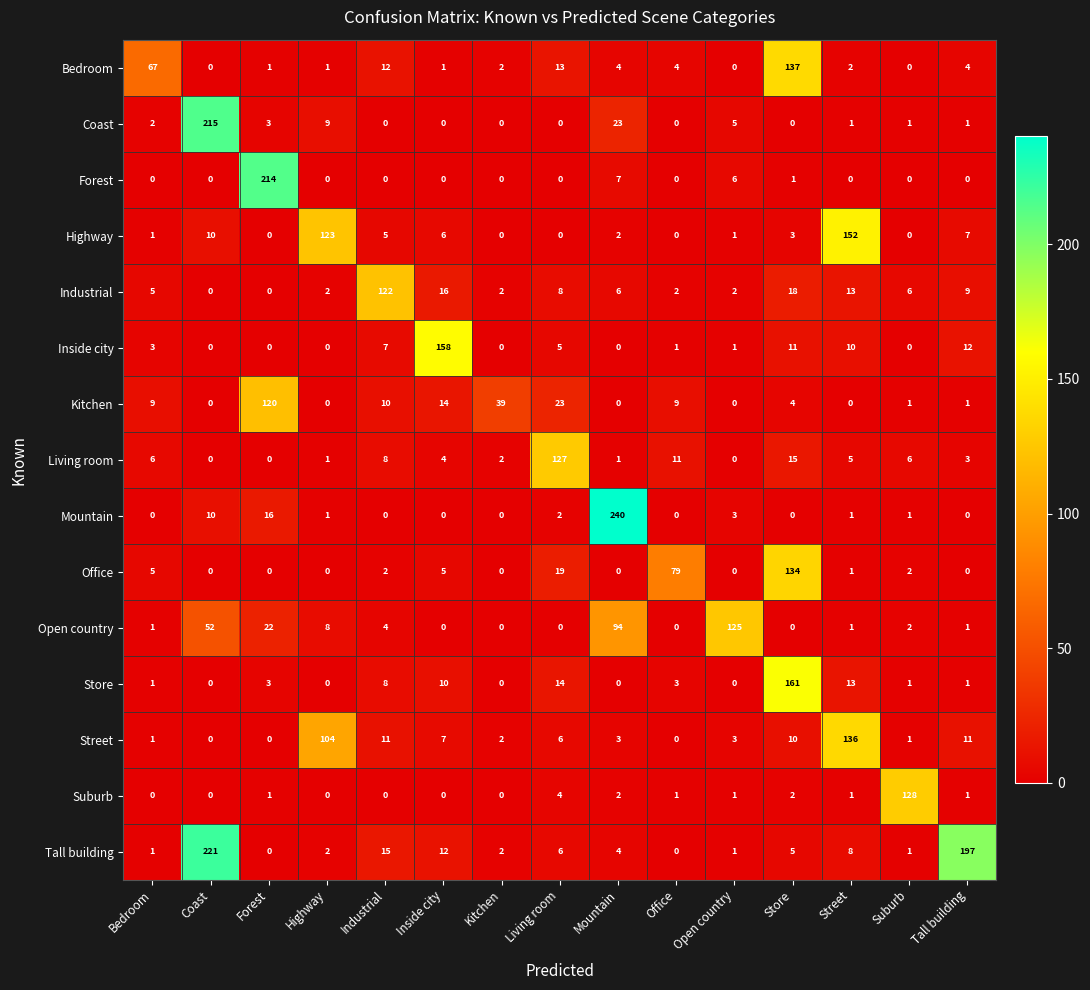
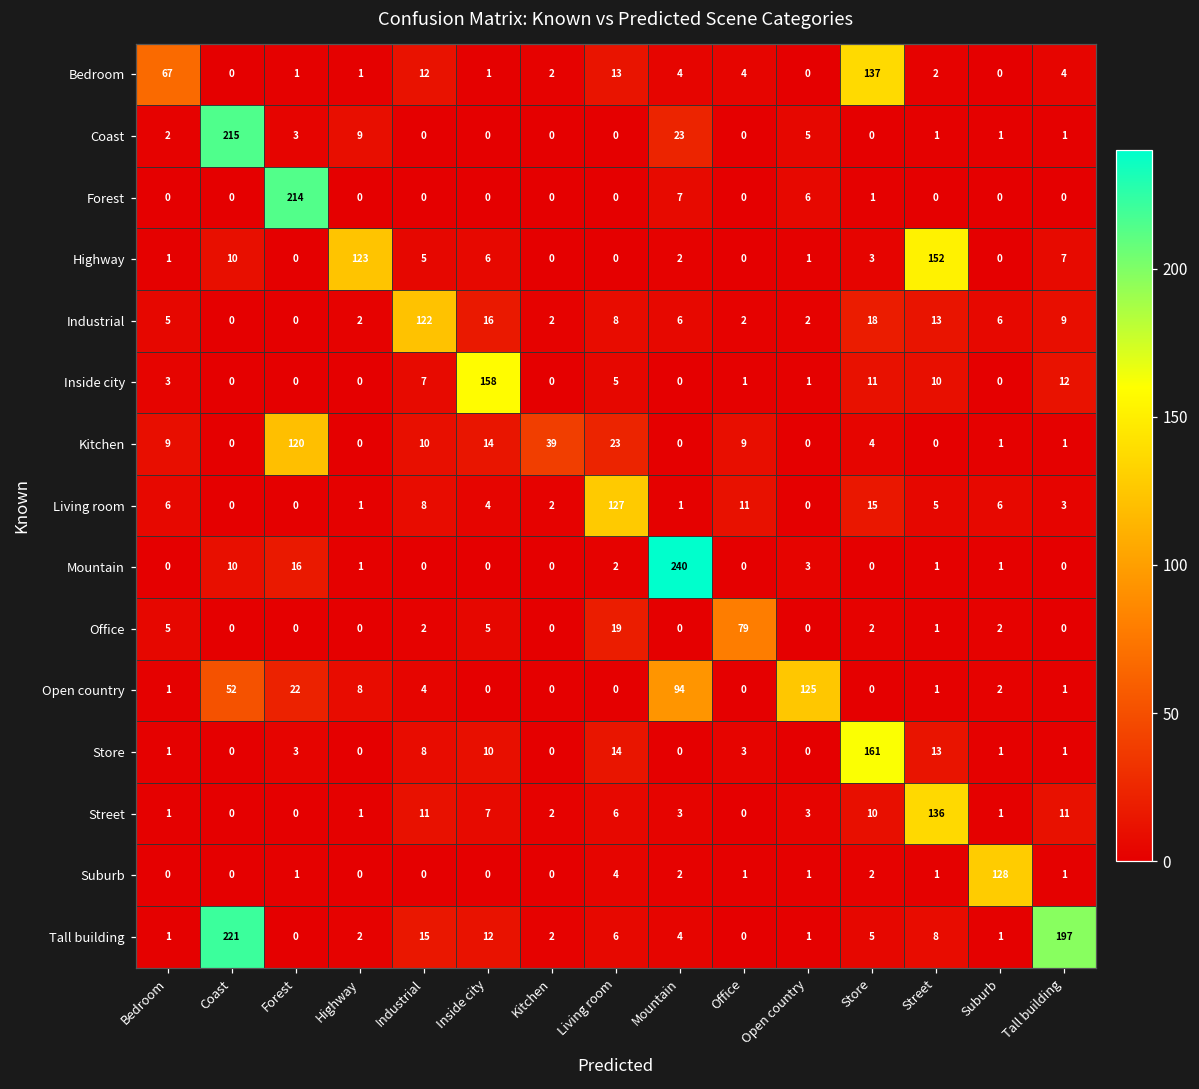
Office, Store: 134 -> 2
Street, Highway: 104 -> 1
